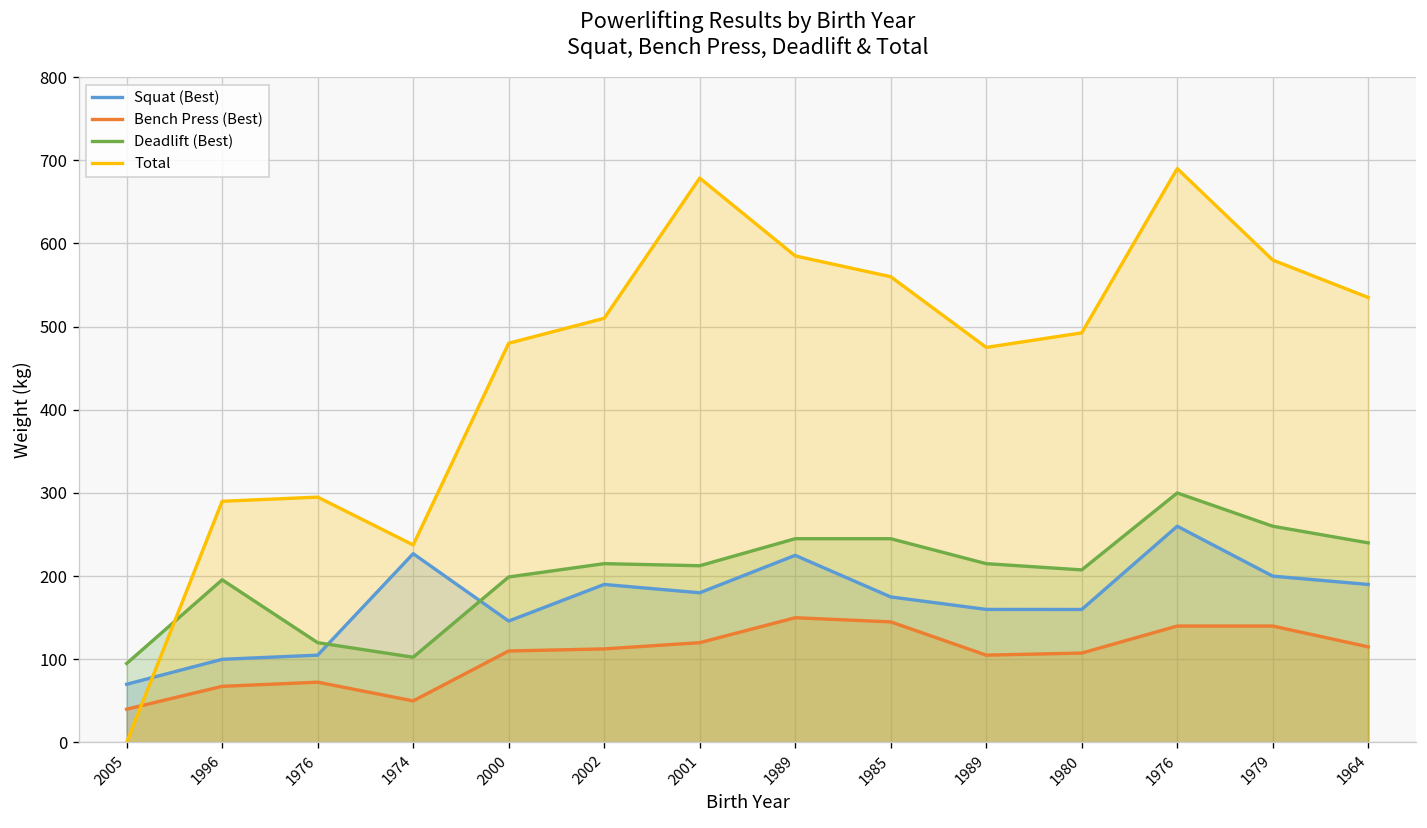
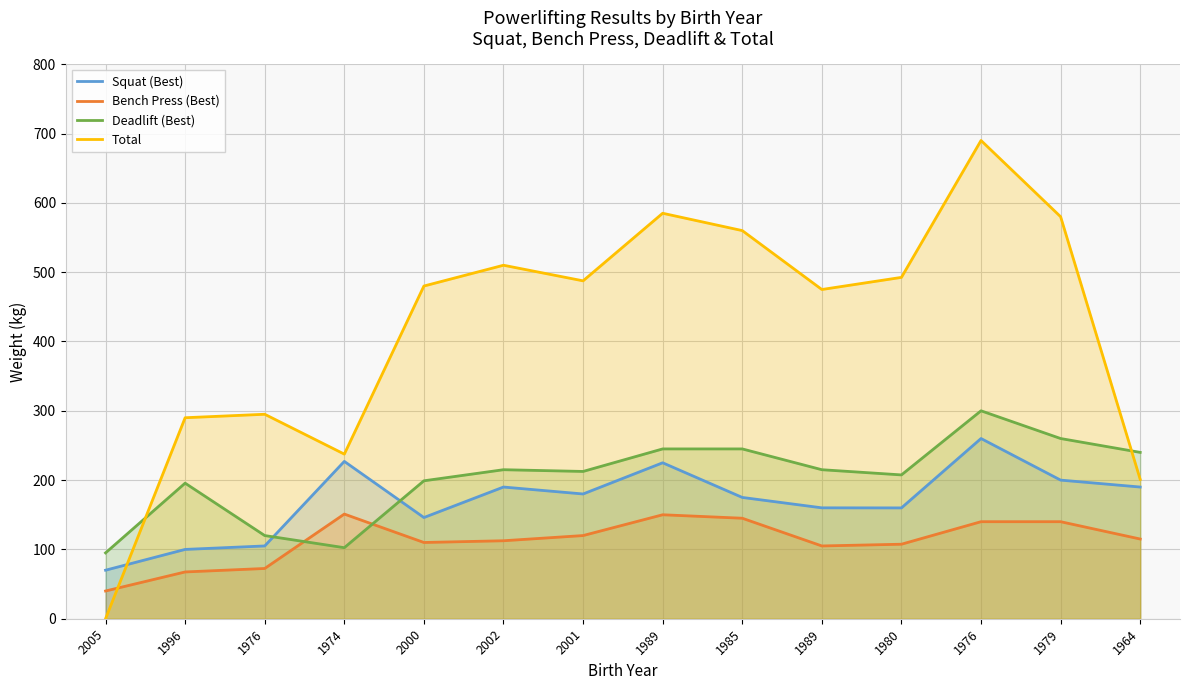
Bench Press (Best), 1974: 50 -> 150
Total, 2001: 680 -> 490
Total, 1964: 540 -> 200
